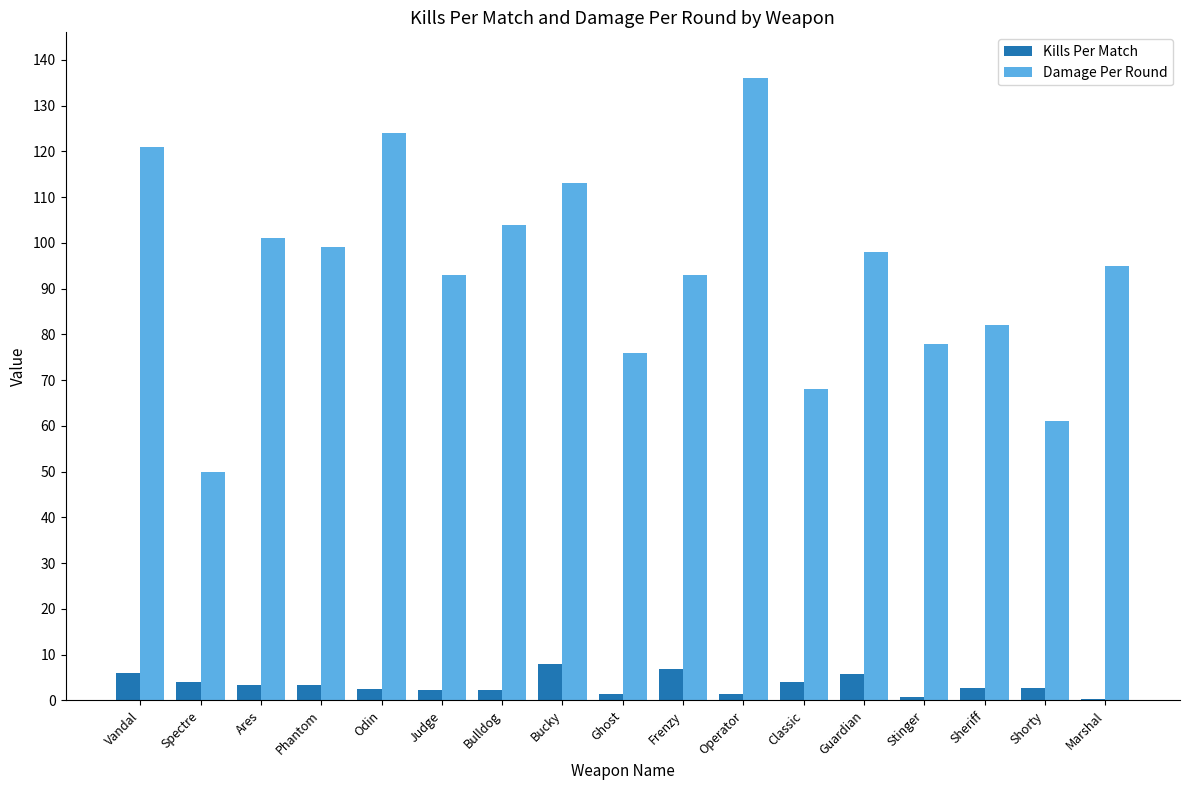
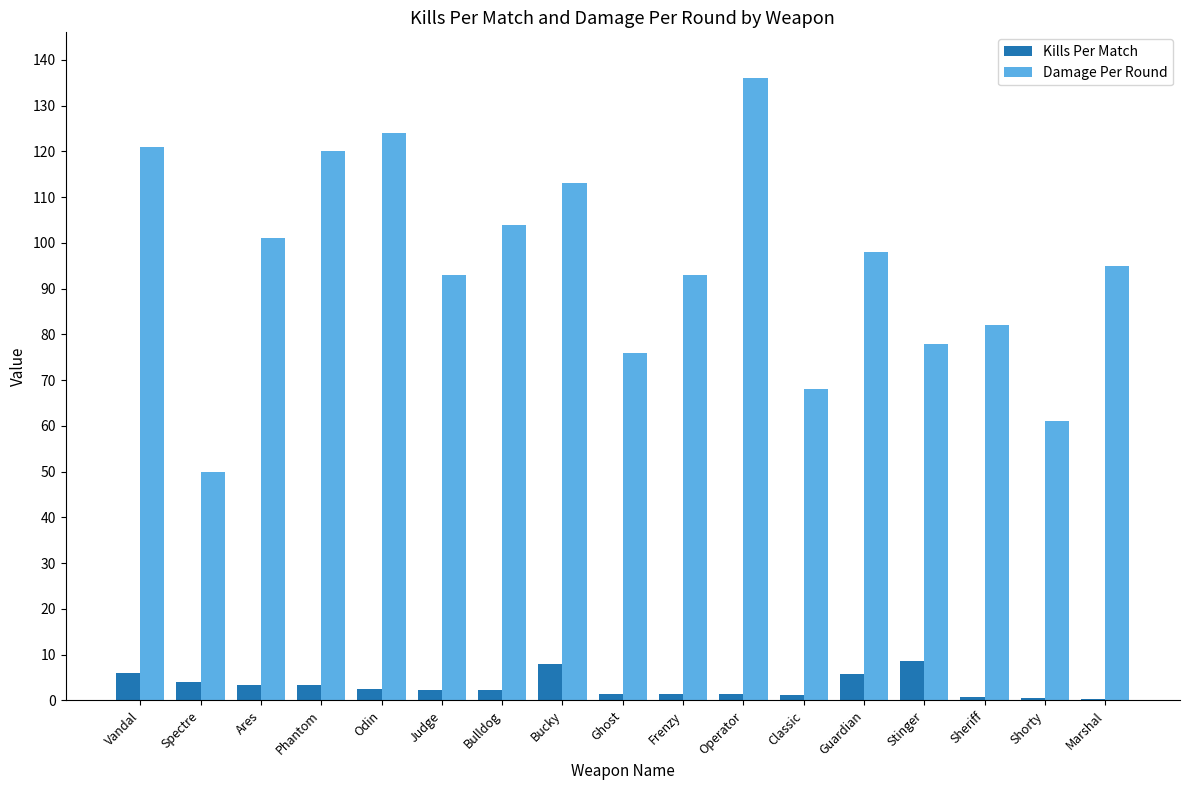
Damage Per Round, Phantom: 99 -> 120
Kills Per Match, Frenzy: 7 -> 1
Kills Per Match, Classic: 4 -> 1
Kills Per Match, Stinger: 1 -> 9
Kills Per Match, Sheriff: 3 -> 1
Kills Per Match, Shorty: 3 -> 1
